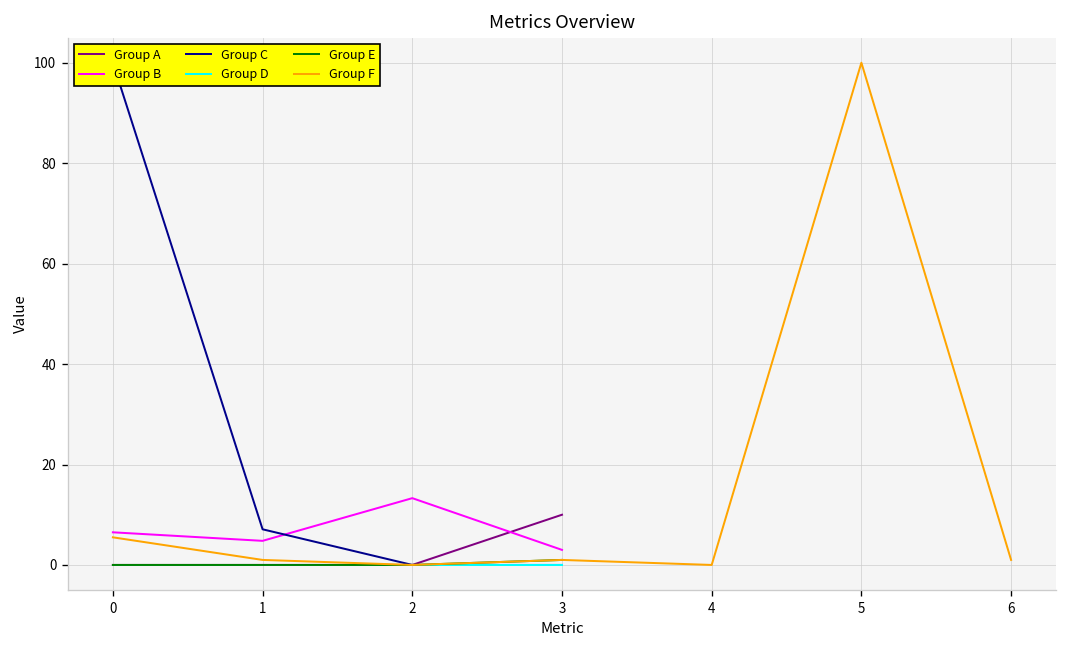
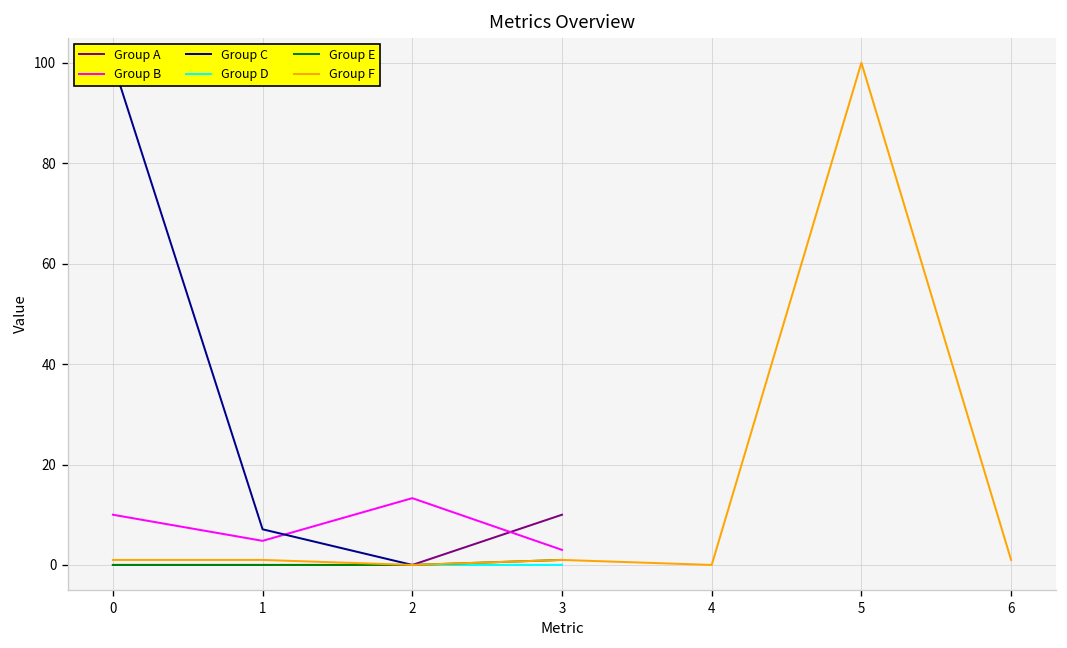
Group B, 0: 7 -> 10
Group F, 0: 6 -> 1
